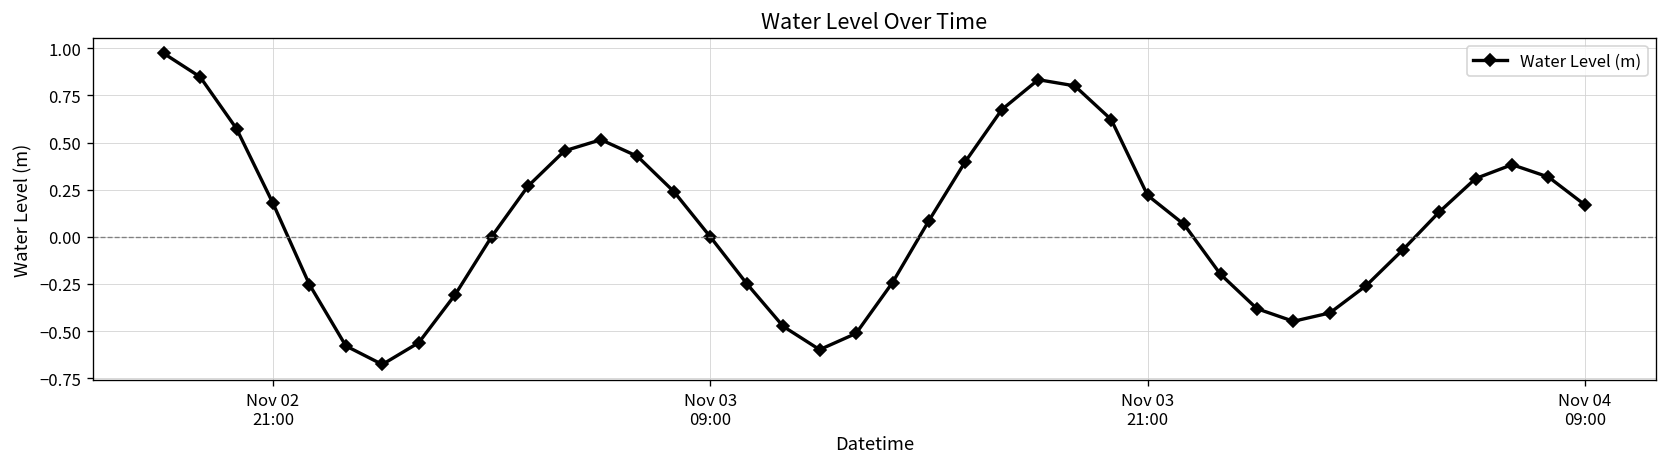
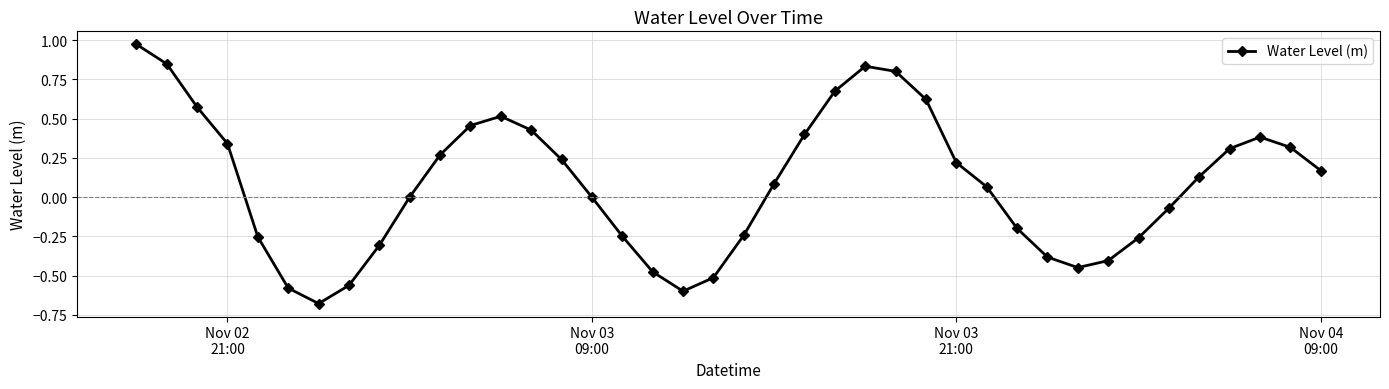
Nov 02 21:00: 0.18 -> 0.34
